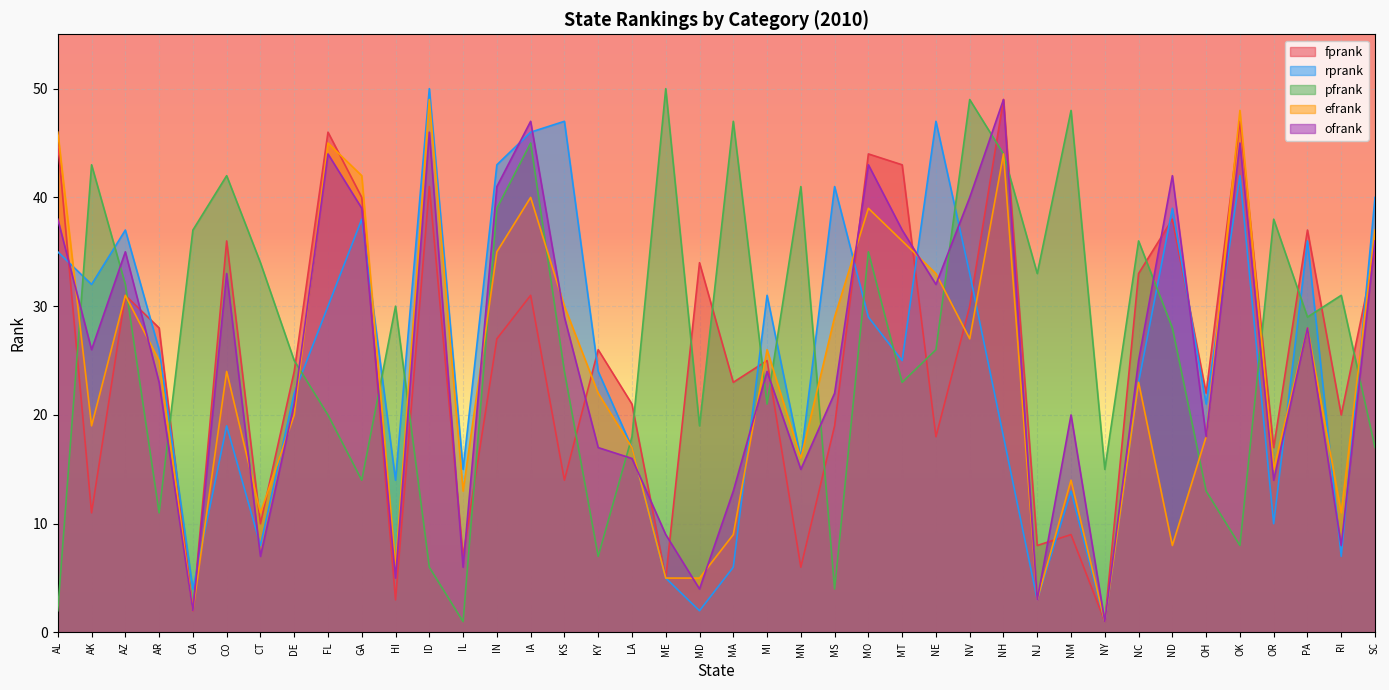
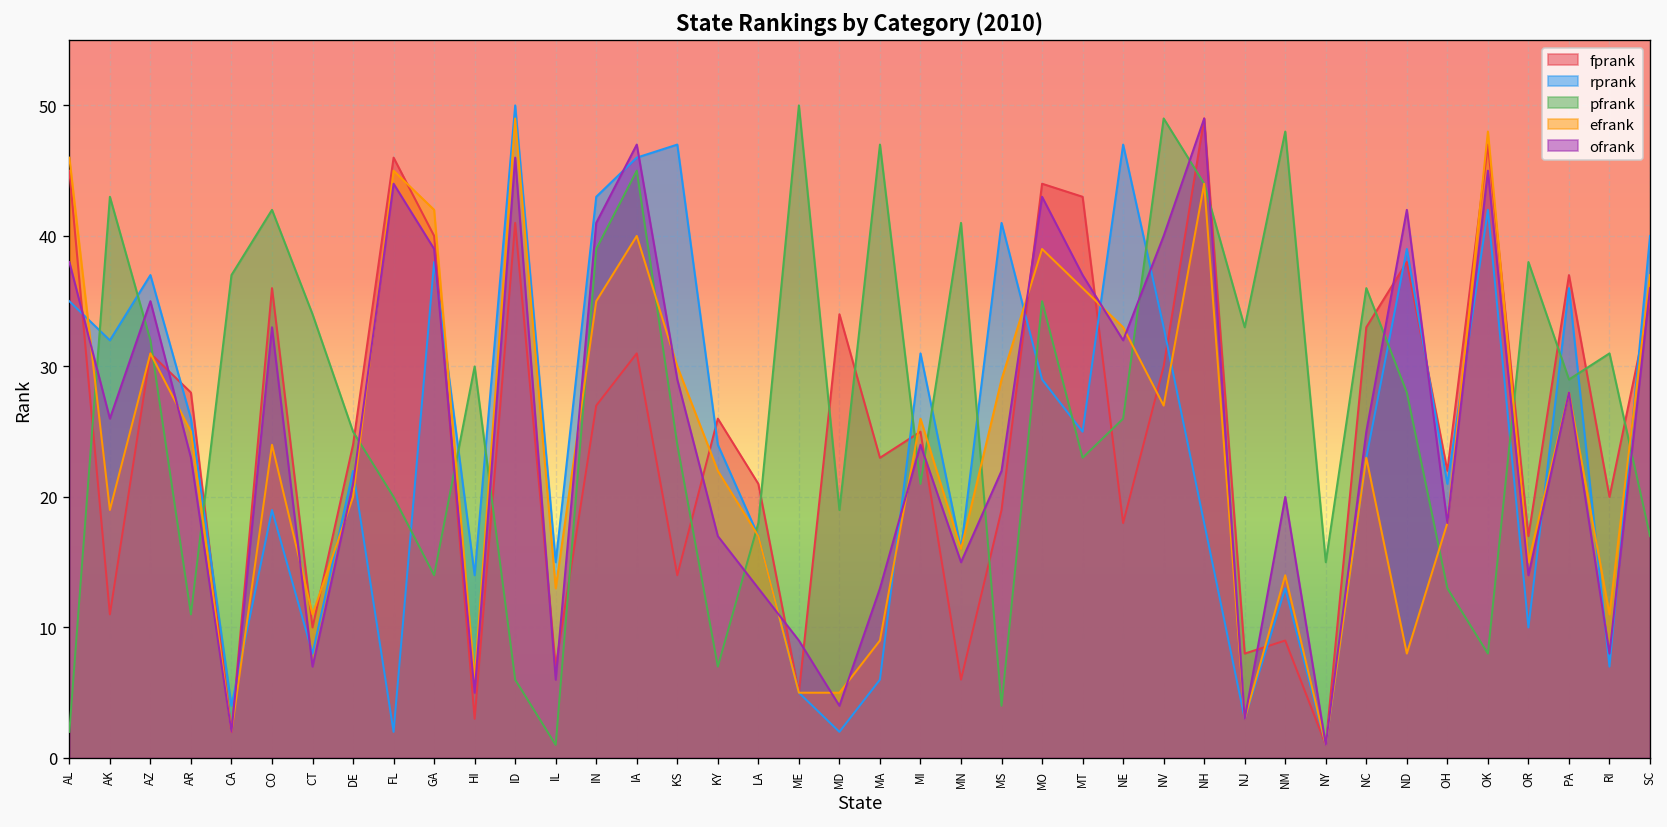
rprank, FL: 30 -> 2
ofrank, LA: 16 -> 13
